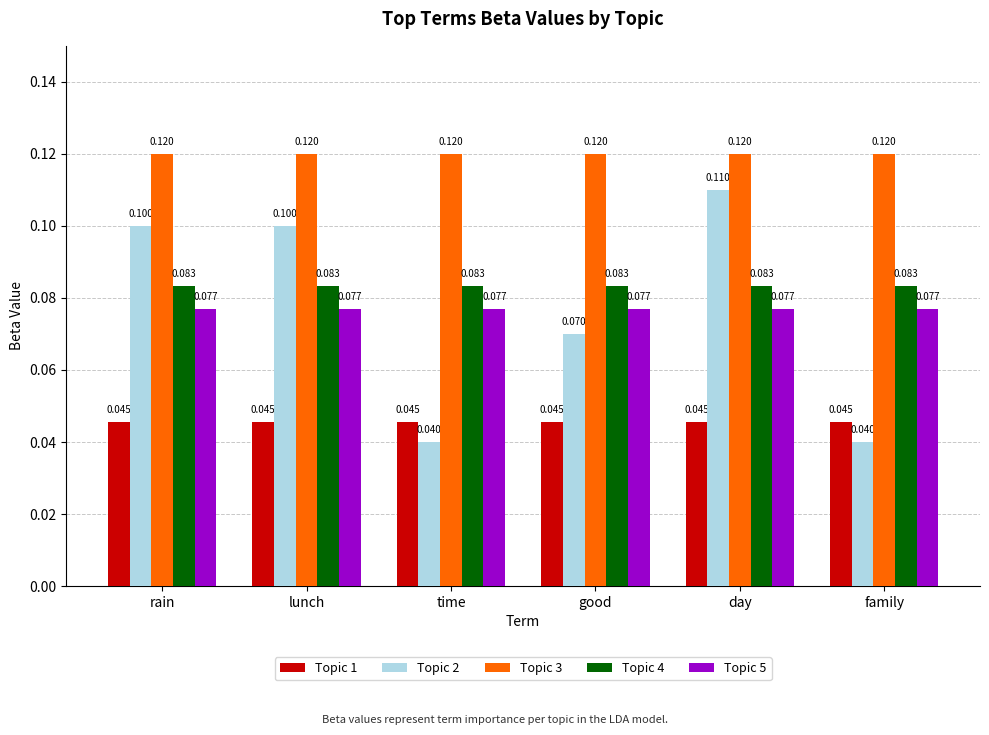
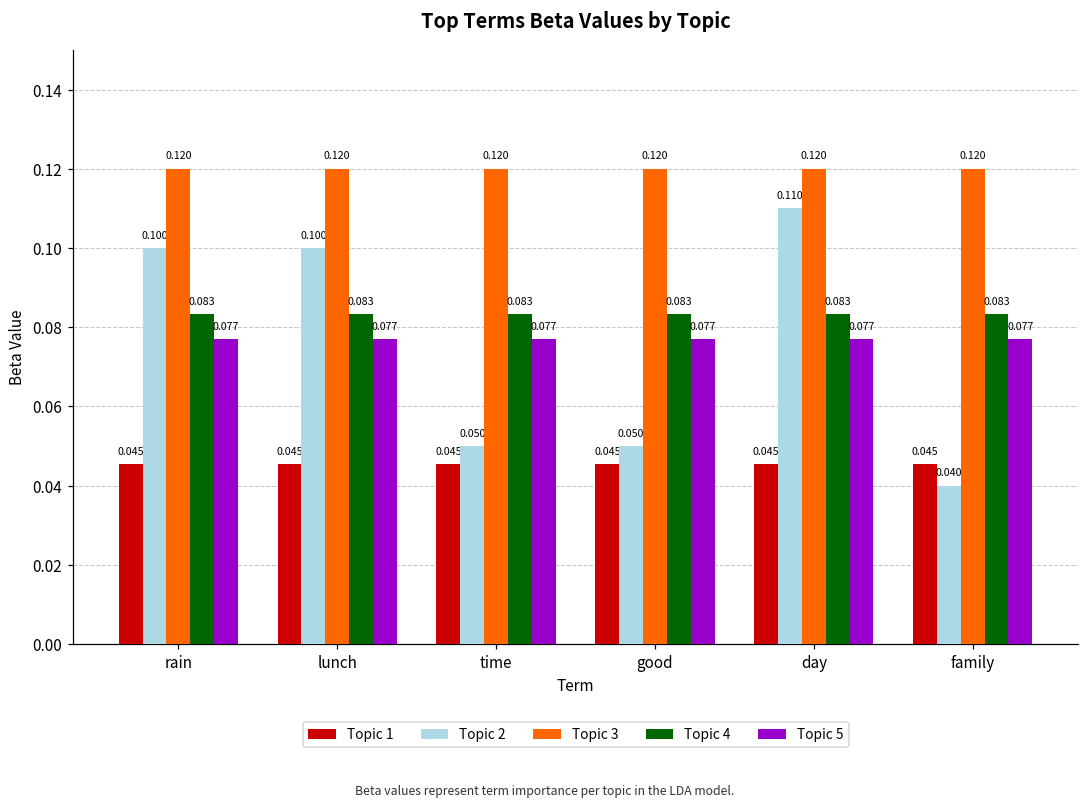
Topic 2, time: 0.040 -> 0.050
Topic 2, good: 0.070 -> 0.050
